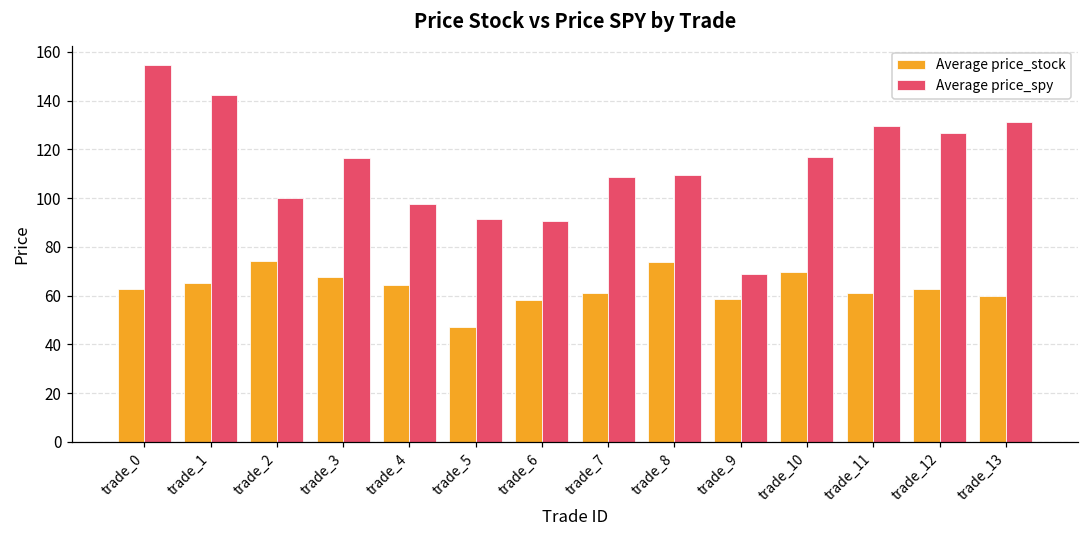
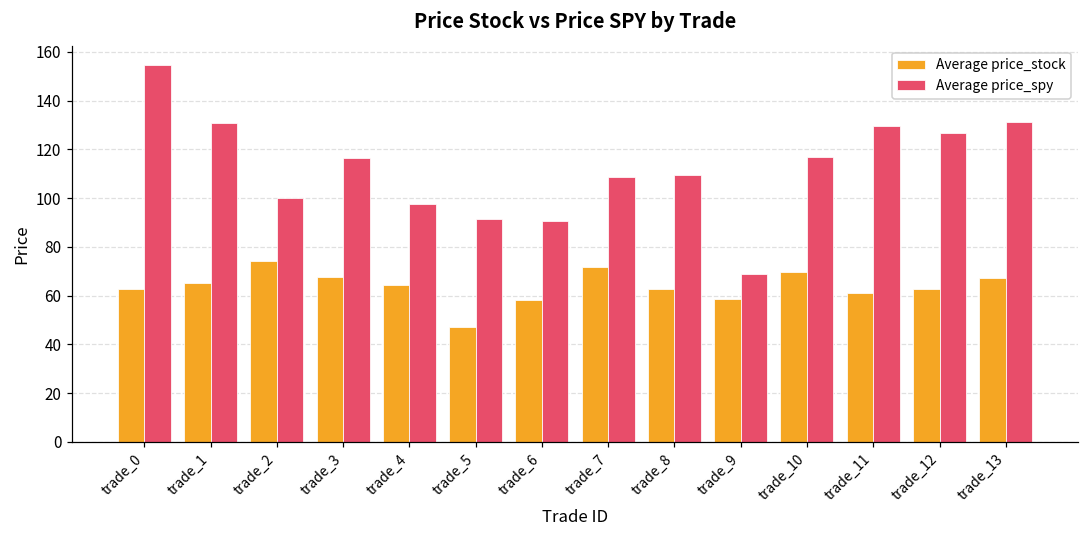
Average price_spy, trade_1: 142 -> 131
Average price_stock, trade_7: 61 -> 72
Average price_stock, trade_8: 74 -> 63
Average price_stock, trade_13: 60 -> 67
